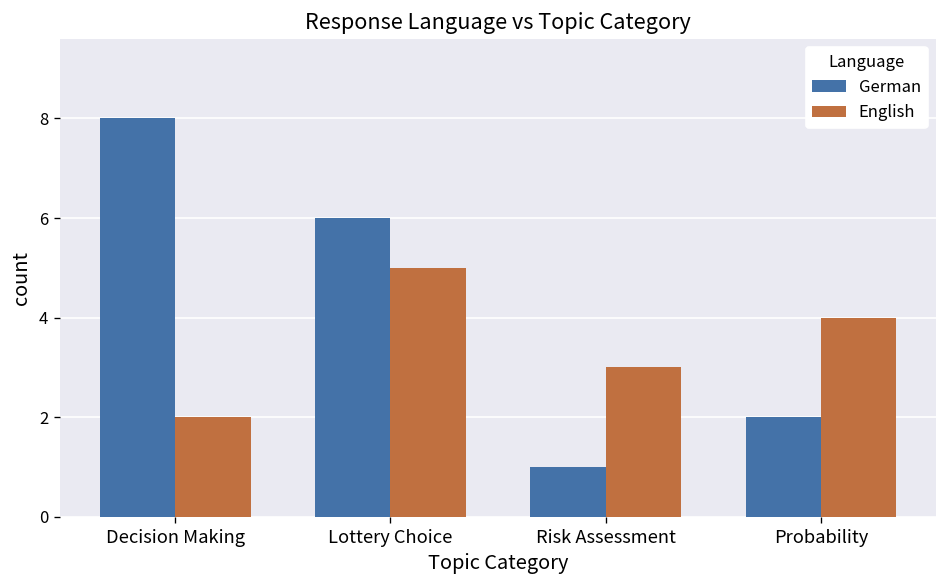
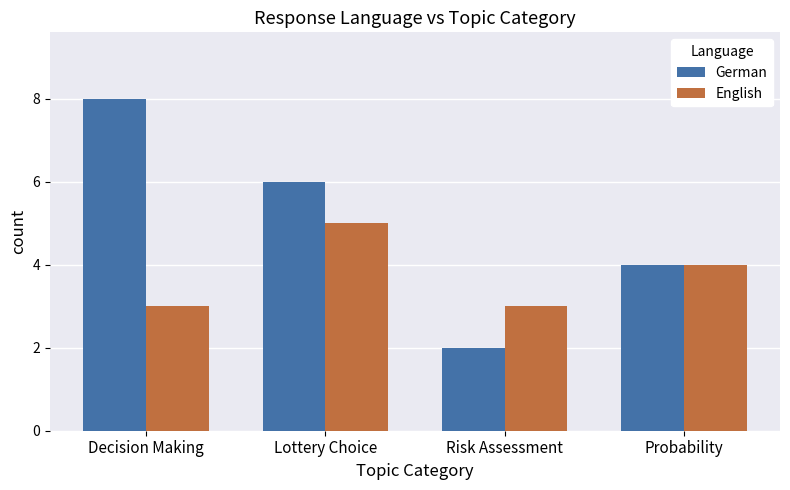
English, Decision Making: 2 -> 3
German, Risk Assessment: 1 -> 2
German, Probability: 2 -> 4
